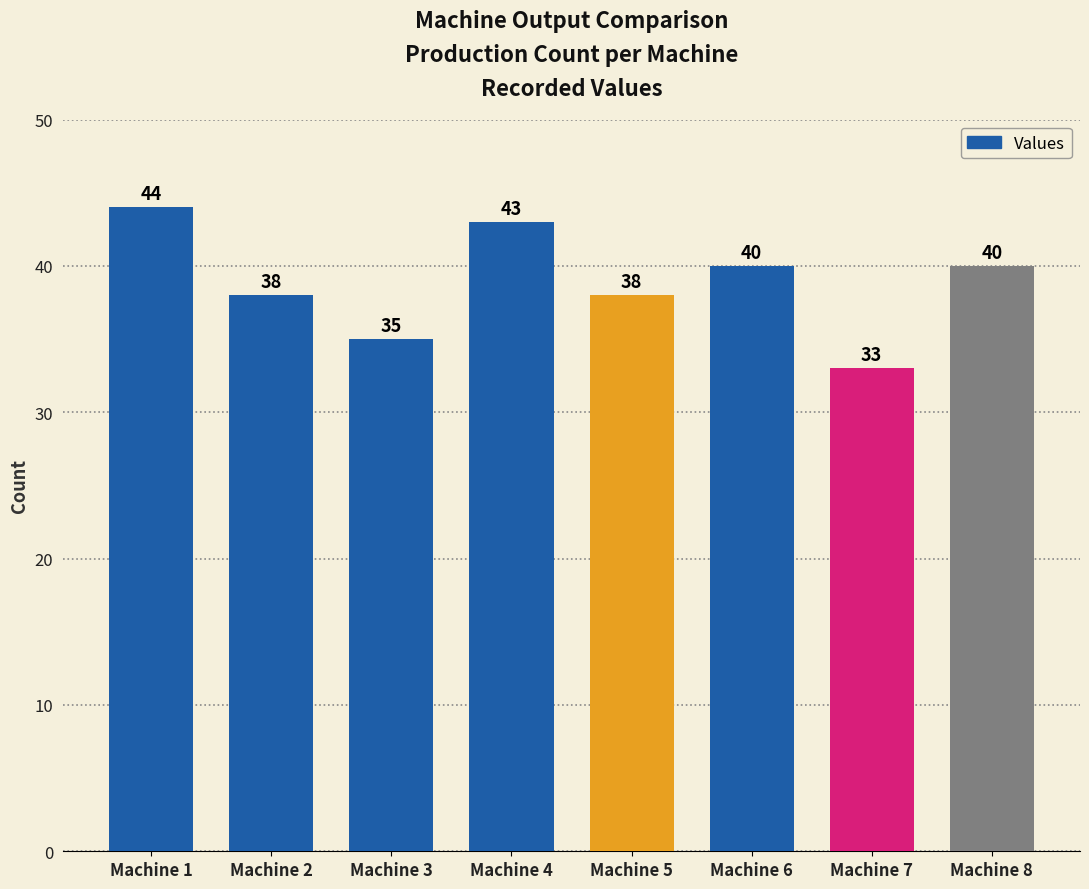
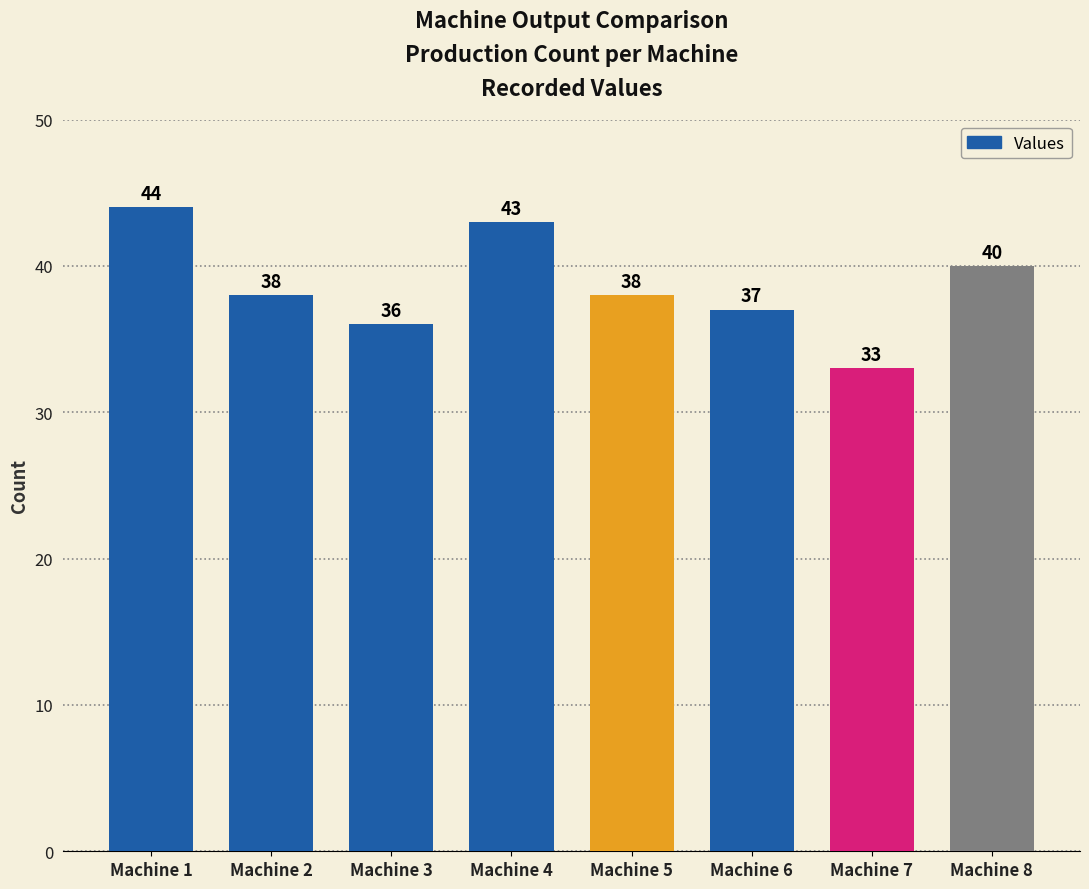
Machine 3: 35 -> 36
Machine 6: 40 -> 37
